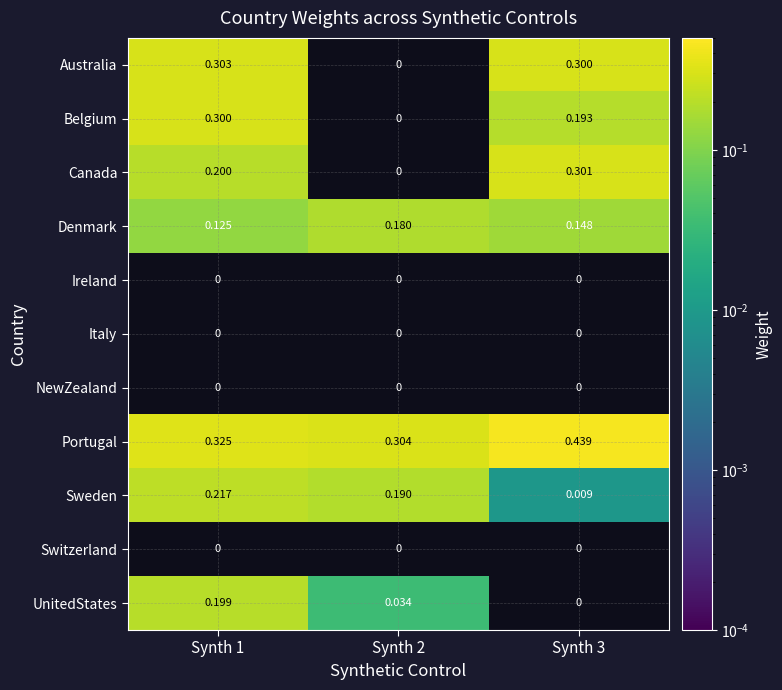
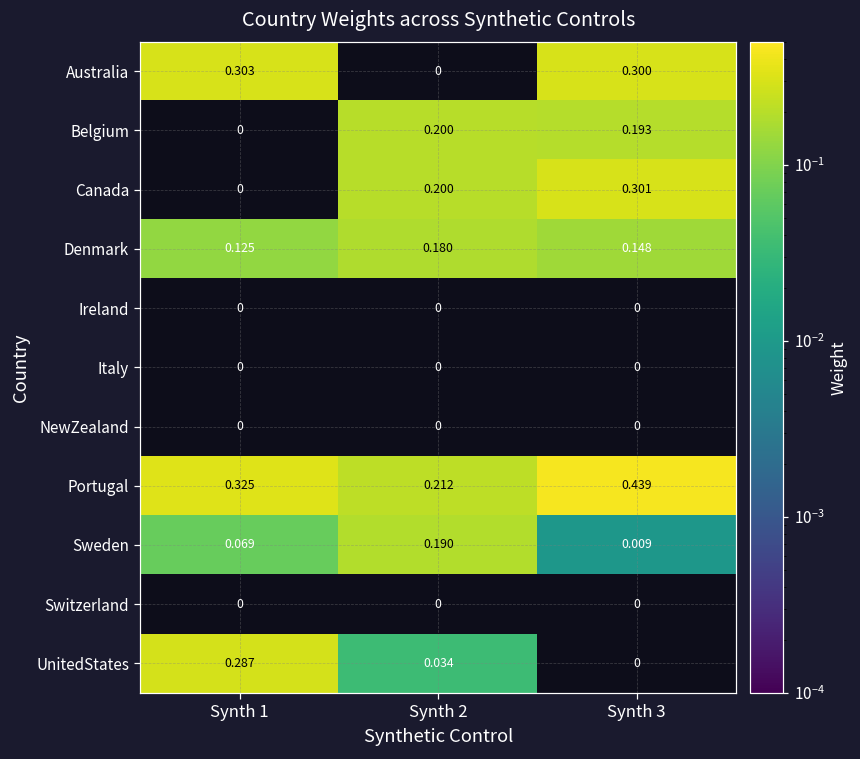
Belgium, Synth 1: 0.300 -> 0
Belgium, Synth 2: 0 -> 0.200
Canada, Synth 1: 0.200 -> 0
Canada, Synth 2: 0 -> 0.200
Portugal, Synth 2: 0.304 -> 0.212
Sweden, Synth 1: 0.217 -> 0.069
UnitedStates, Synth 1: 0.199 -> 0.287
